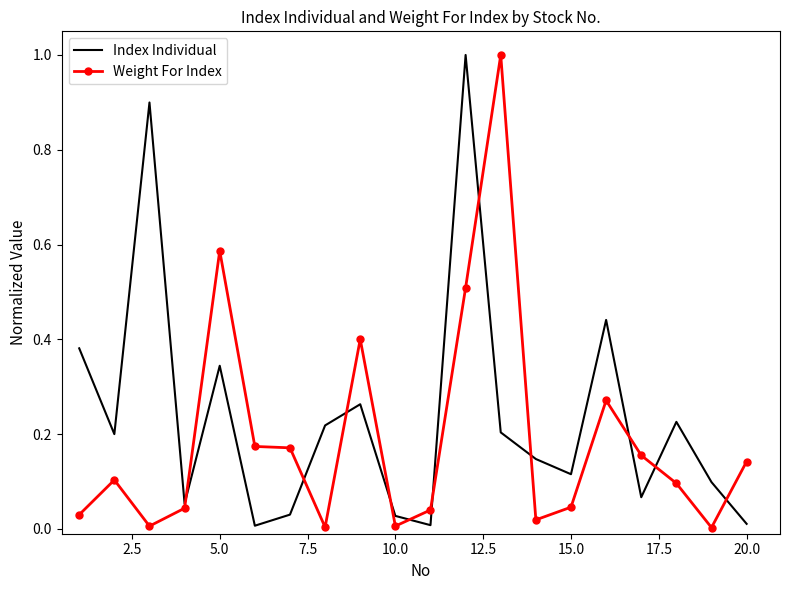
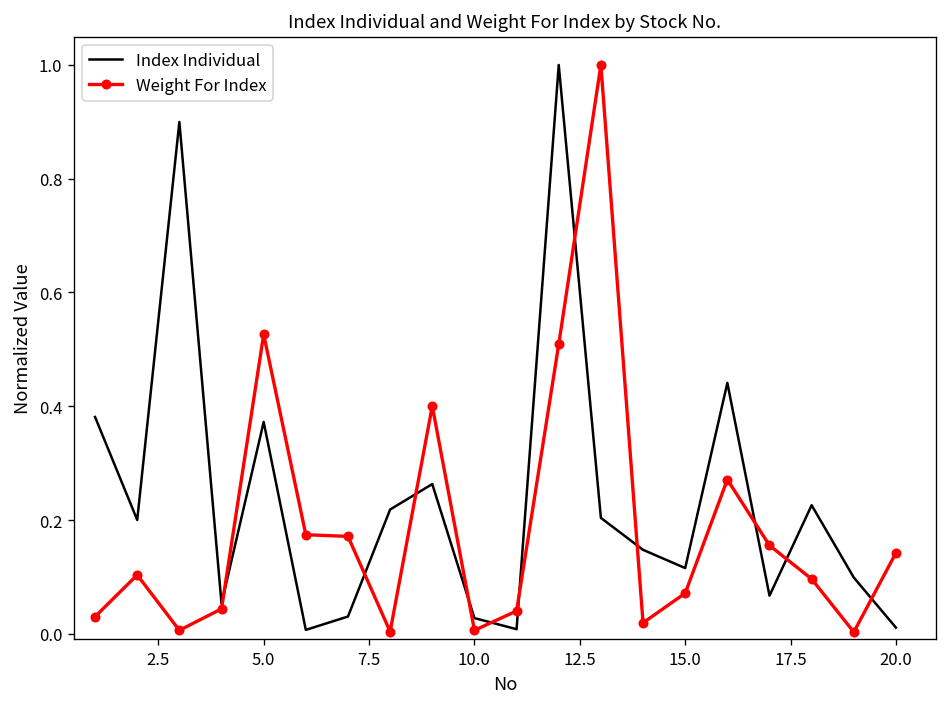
Index Individual, 5.0: 0.34 -> 0.37
Weight For Index, 5.0: 0.59 -> 0.53
Weight For Index, 15.0: 0.05 -> 0.07
